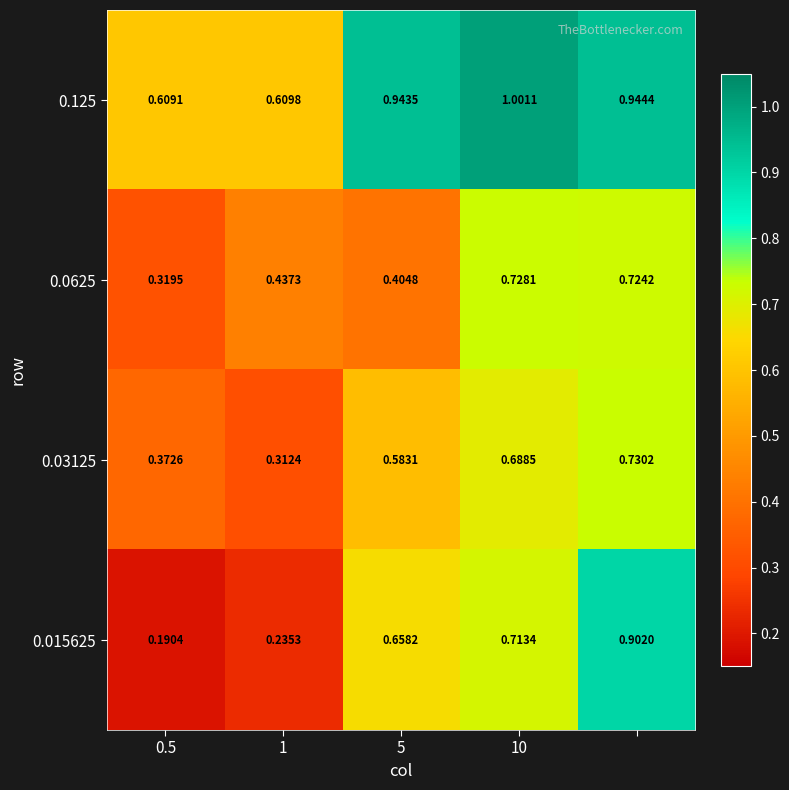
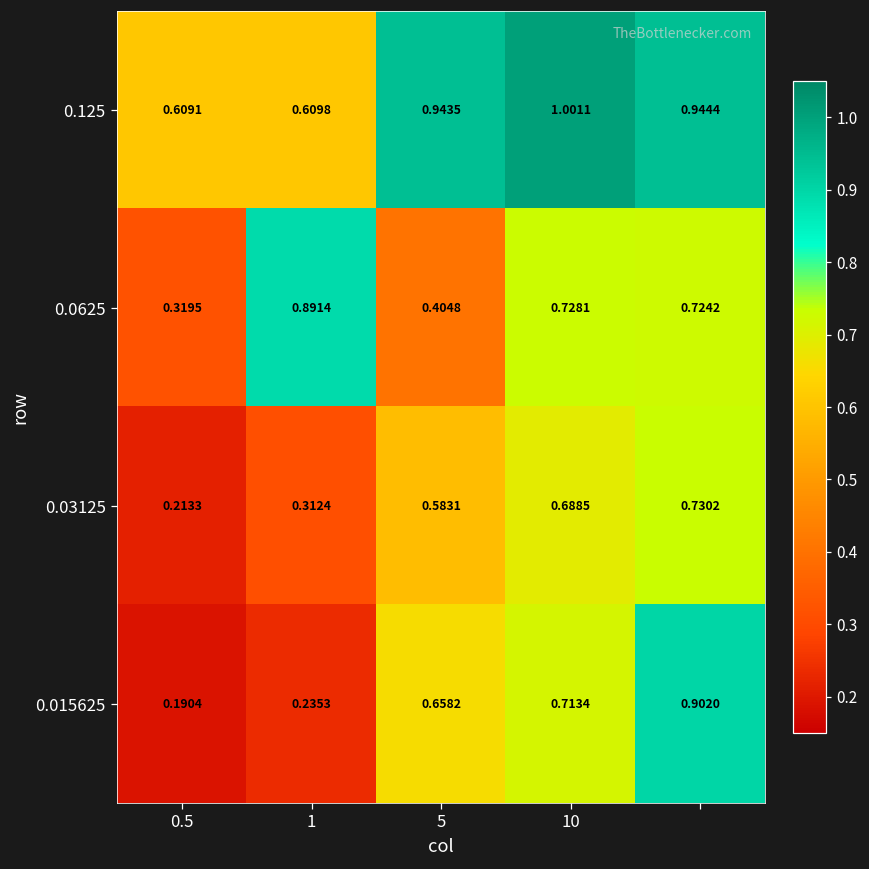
0.0625, 1: 0.4373 -> 0.8914
0.03125, 0.5: 0.3726 -> 0.2133
